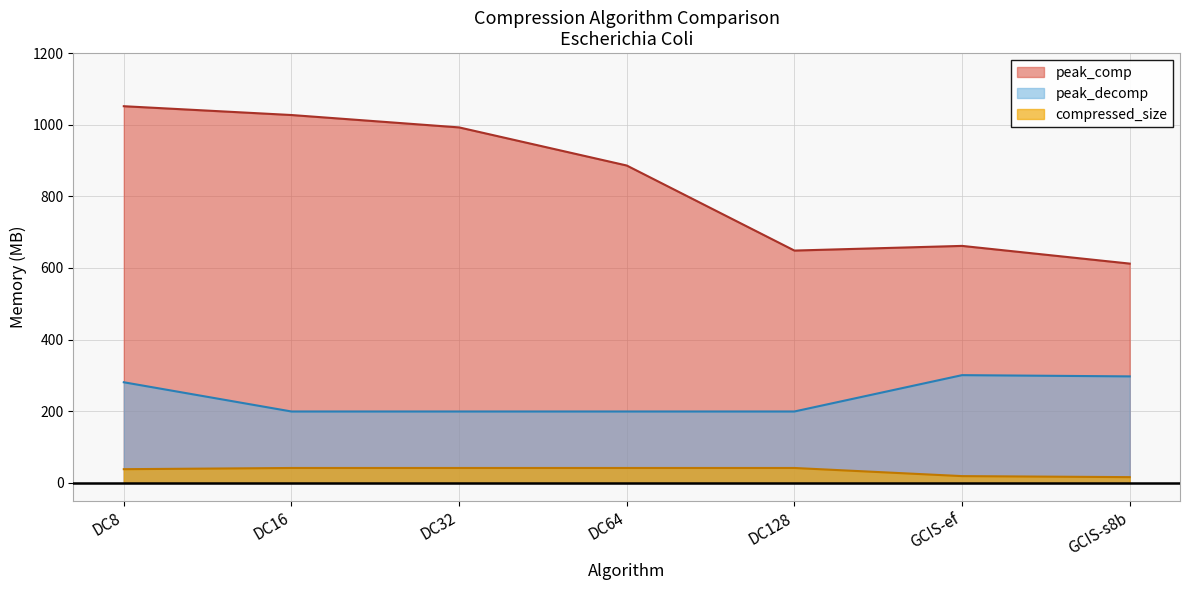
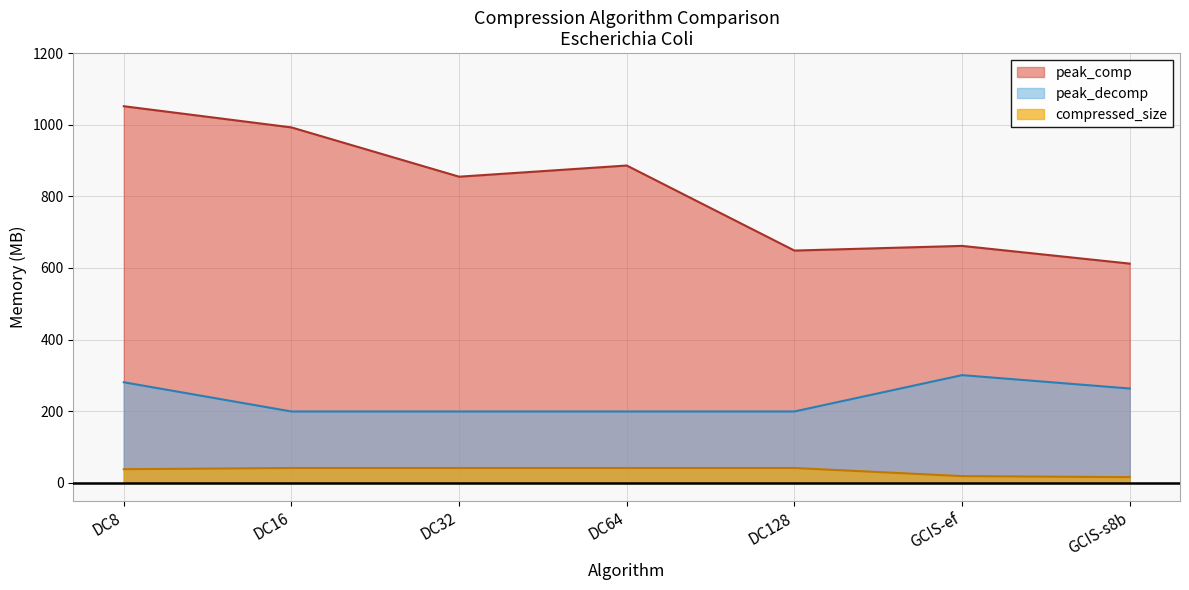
peak_comp, DC16: 1030 -> 990
peak_comp, DC32: 990 -> 850
peak_decomp, GCIS-s8b: 300 -> 260
